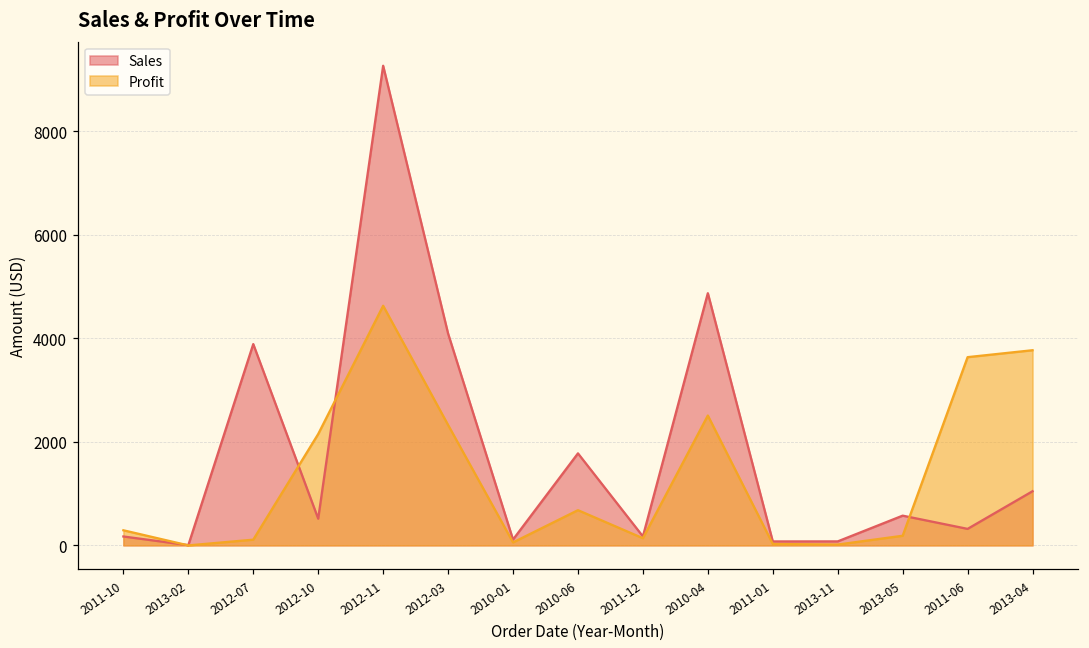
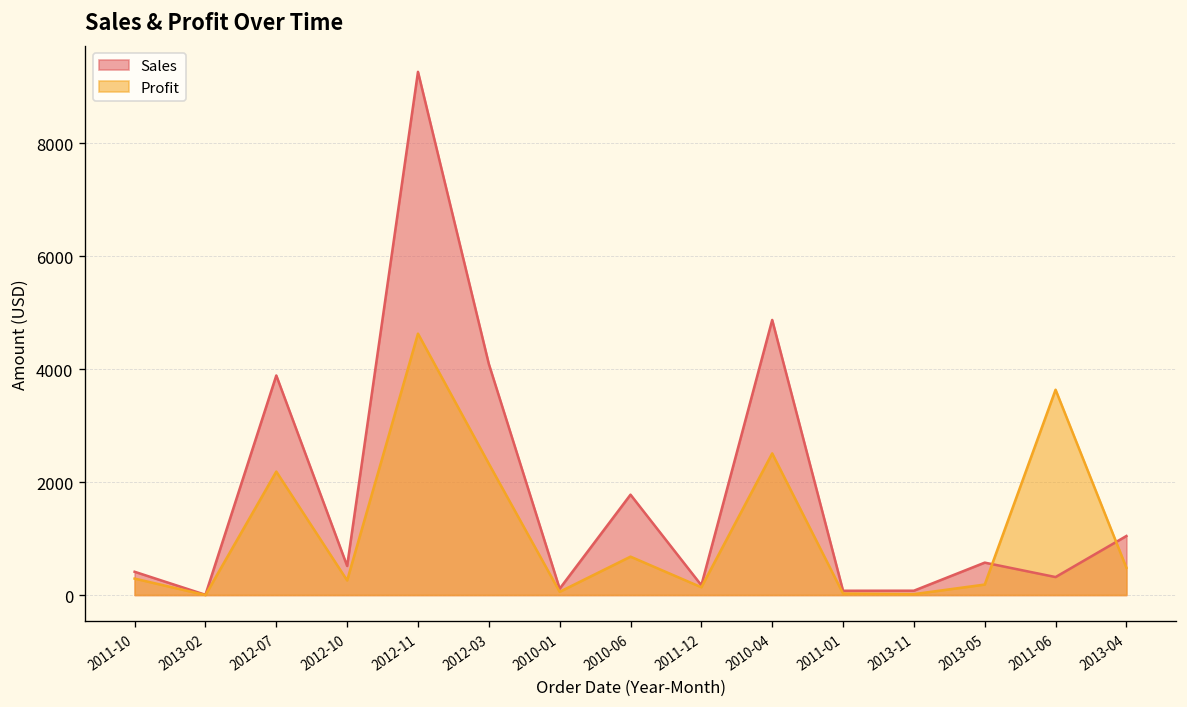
Sales, 2011-10: 200 -> 400
Profit, 2012-07: 100 -> 2200
Profit, 2012-10: 2200 -> 300
Profit, 2013-04: 3800 -> 500
